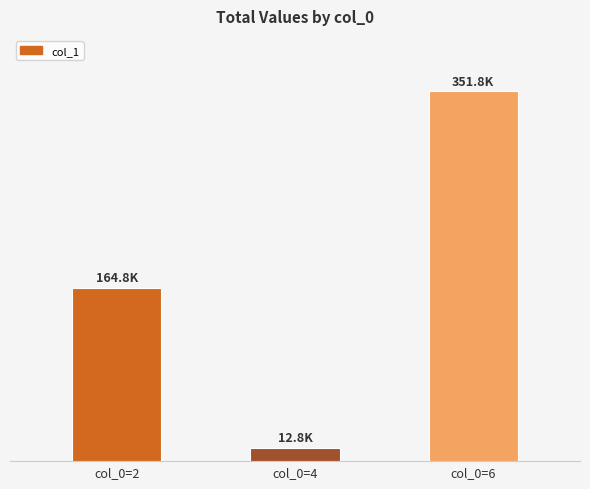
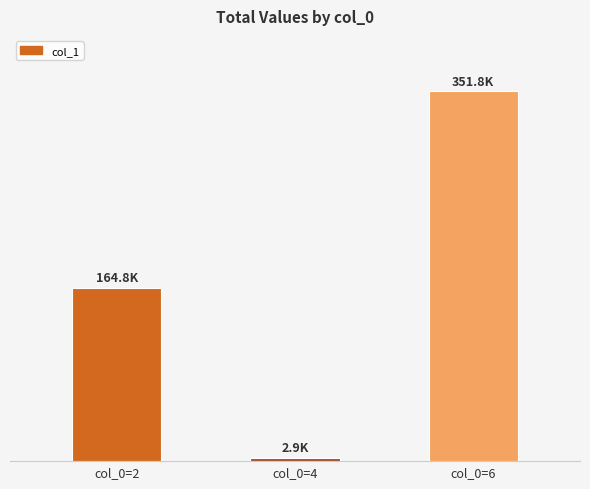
col_0=4: 12.8K -> 2.9K
